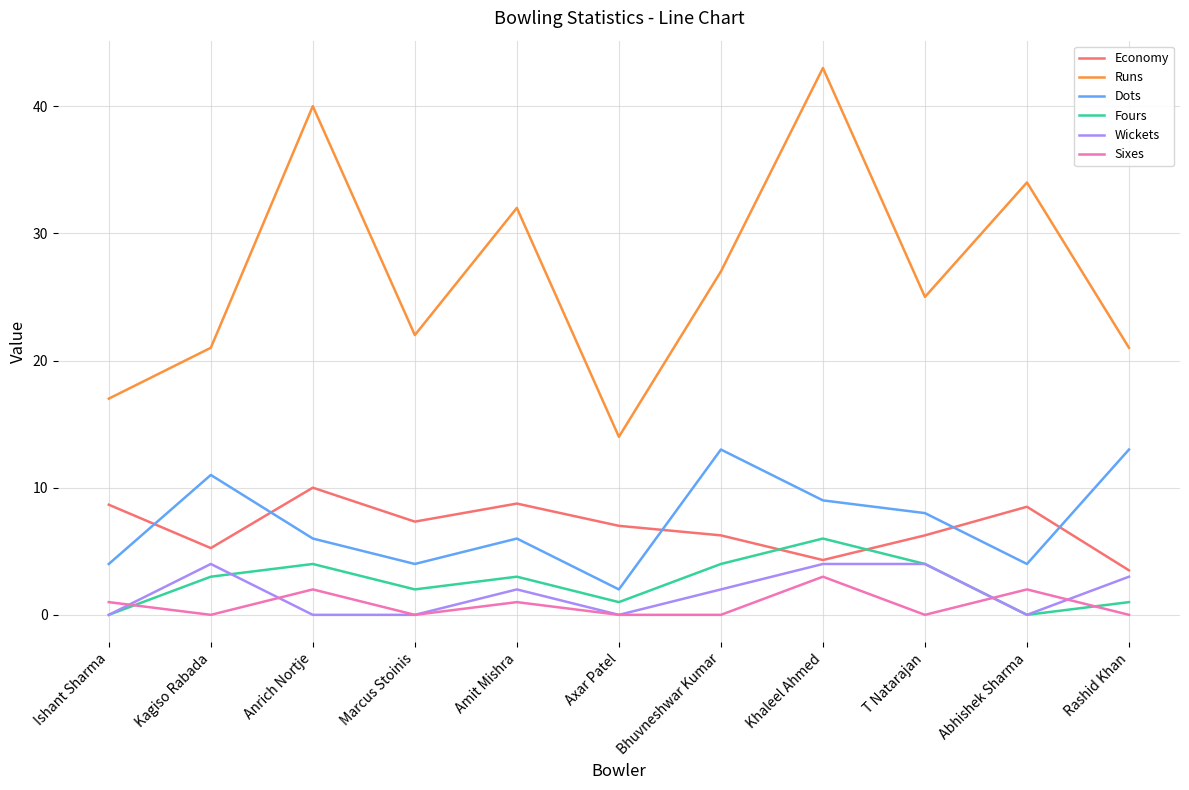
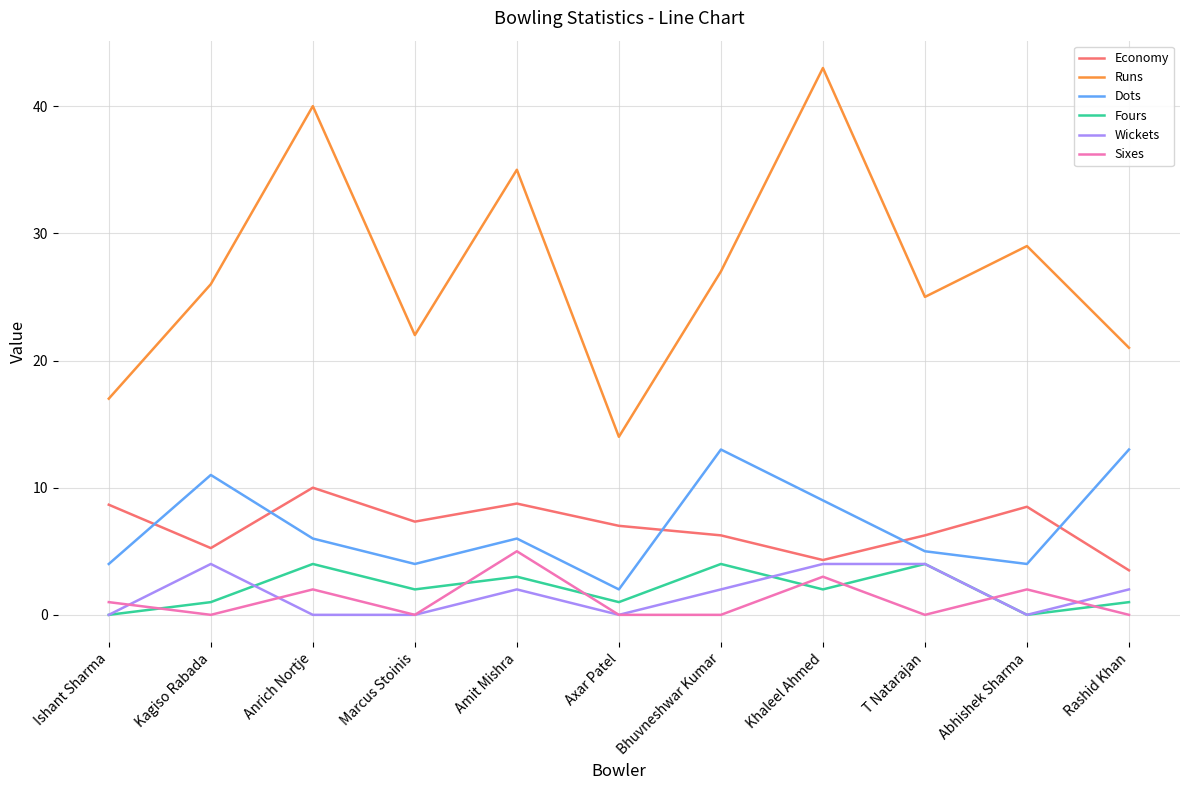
Runs, Kagiso Rabada: 21 -> 26
Fours, Kagiso Rabada: 3 -> 1
Runs, Amit Mishra: 32 -> 35
Sixes, Amit Mishra: 1 -> 5
Fours, Khaleel Ahmed: 6 -> 2
Dots, T Natarajan: 8 -> 5
Runs, Abhishek Sharma: 34 -> 29
Wickets, Rashid Khan: 3 -> 2
